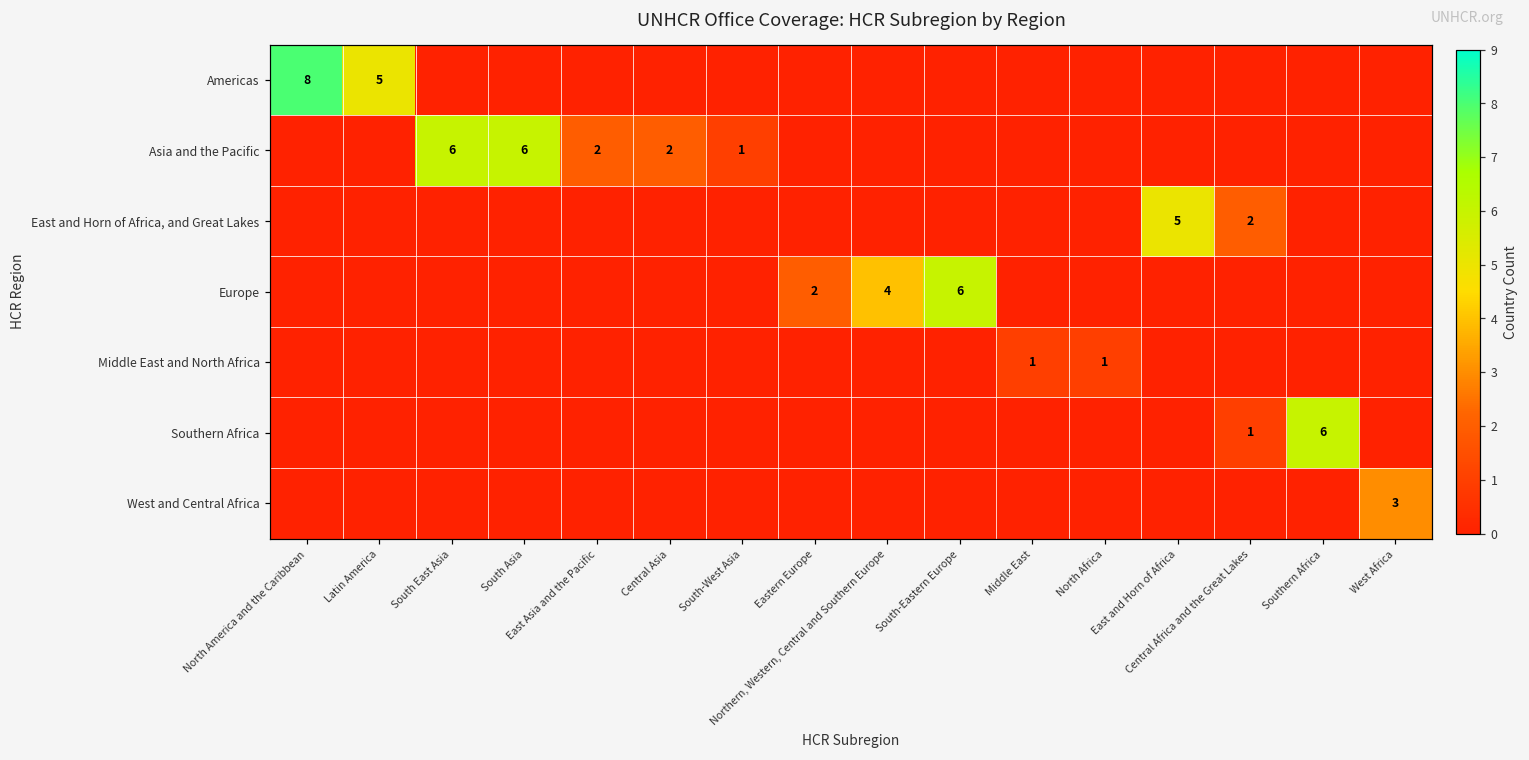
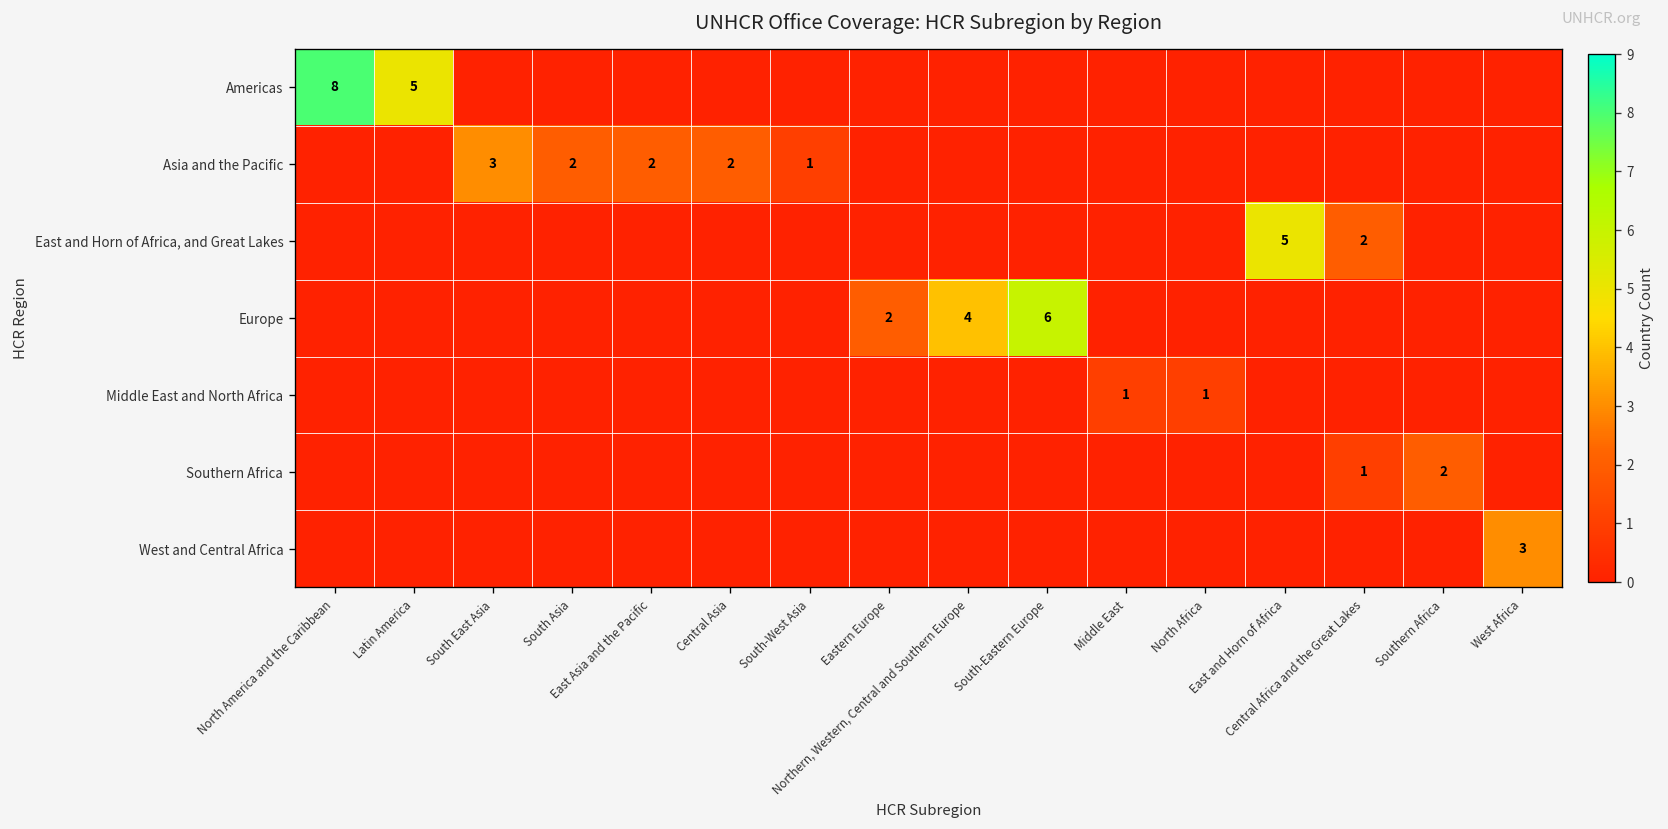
Asia and the Pacific, South East Asia: 6 -> 3
Asia and the Pacific, South Asia: 6 -> 2
Southern Africa, Southern Africa: 6 -> 2
